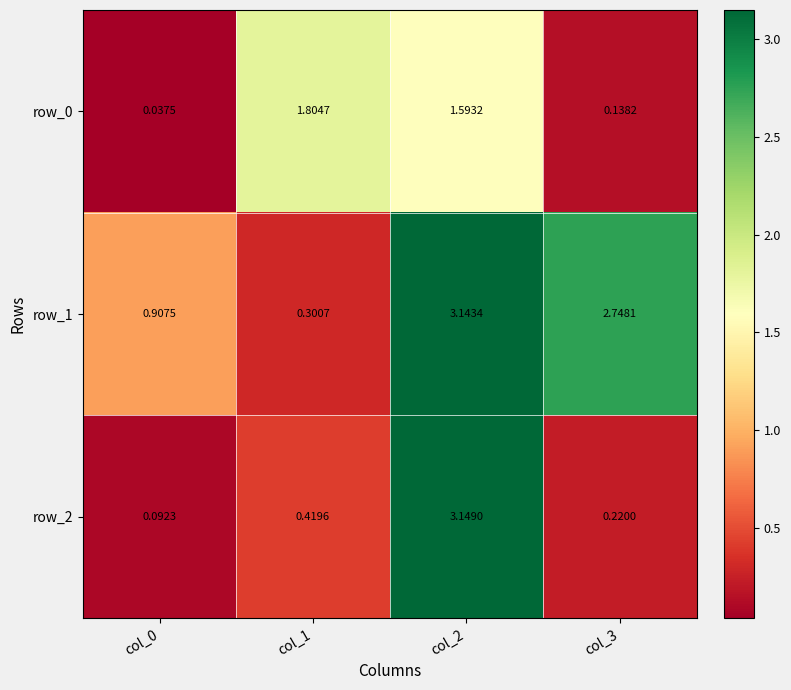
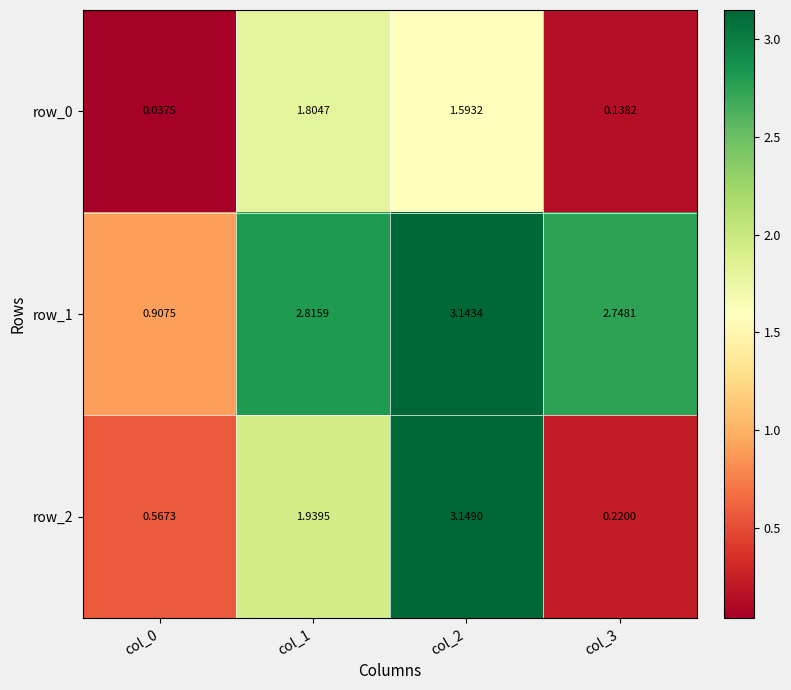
row_1, col_1: 0.3007 -> 2.8159
row_2, col_0: 0.0923 -> 0.5673
row_2, col_1: 0.4196 -> 1.9395
